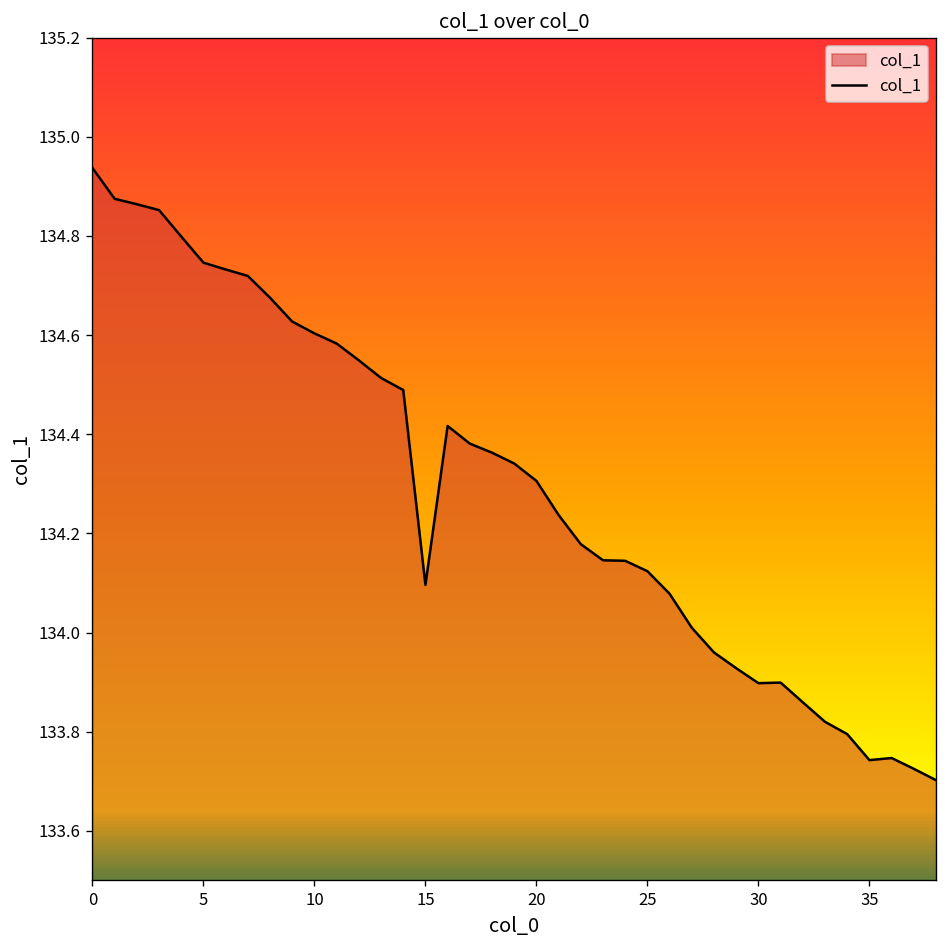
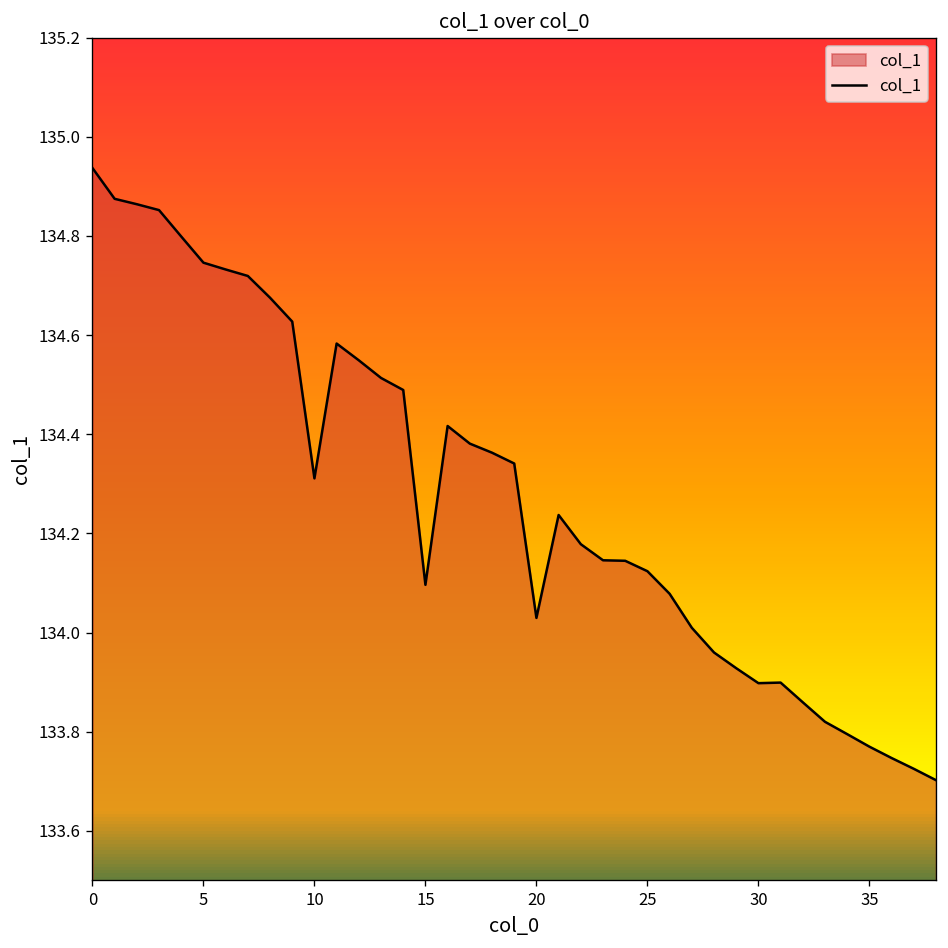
10: 134.60 -> 134.31
20: 134.31 -> 134.03
35: 133.74 -> 133.77
